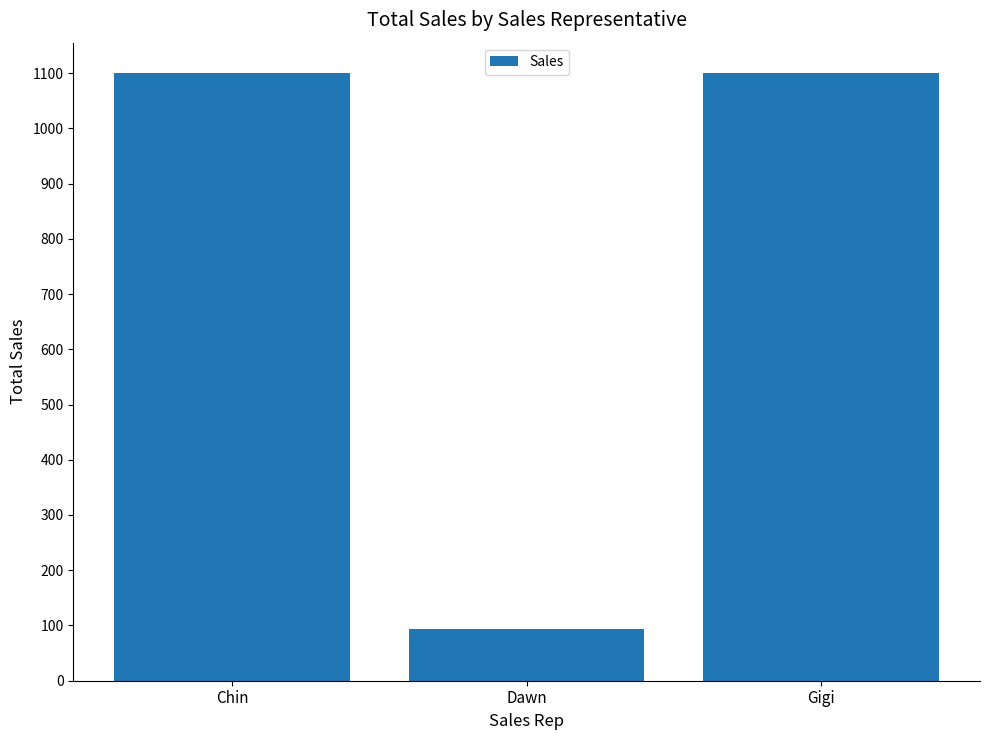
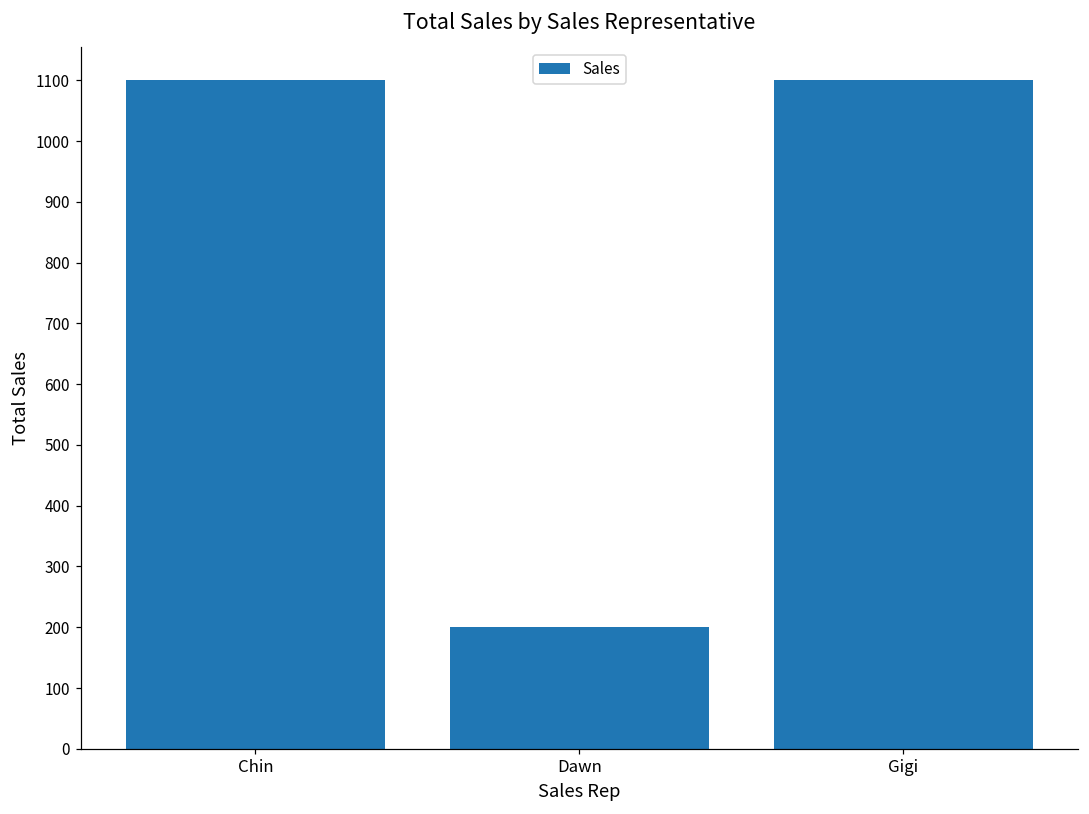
Dawn: 90 -> 200
